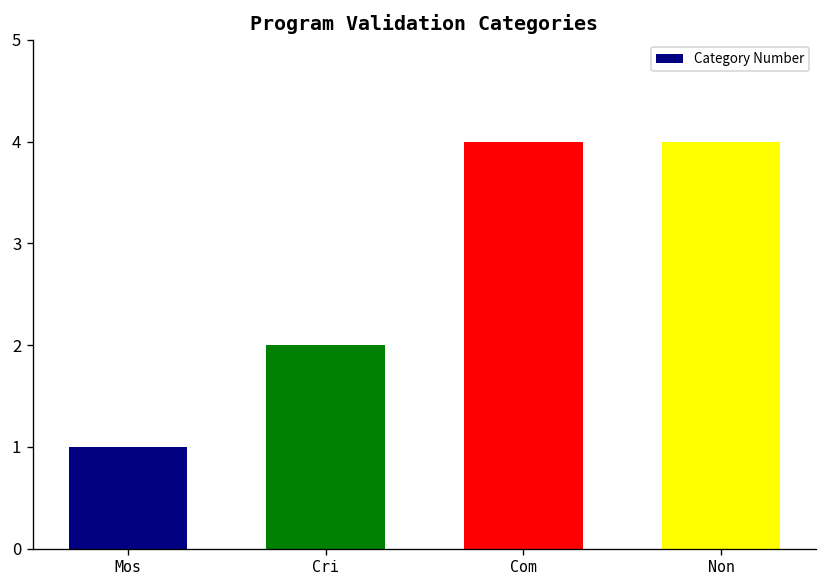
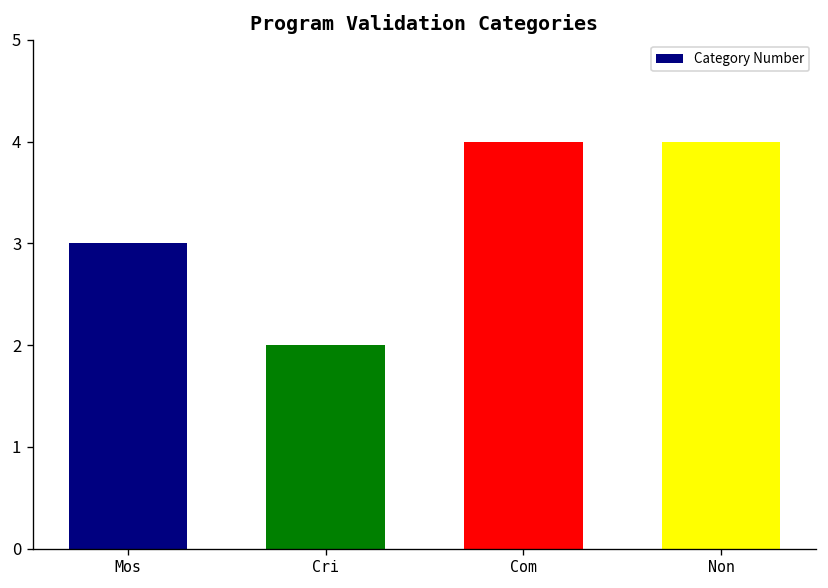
Mos: 1 -> 3
